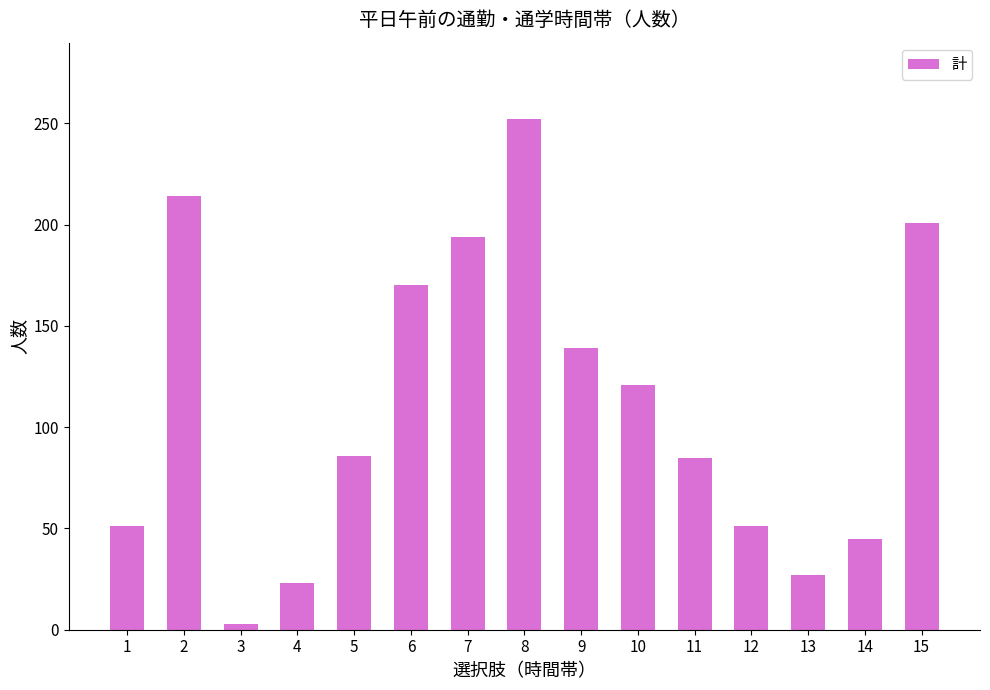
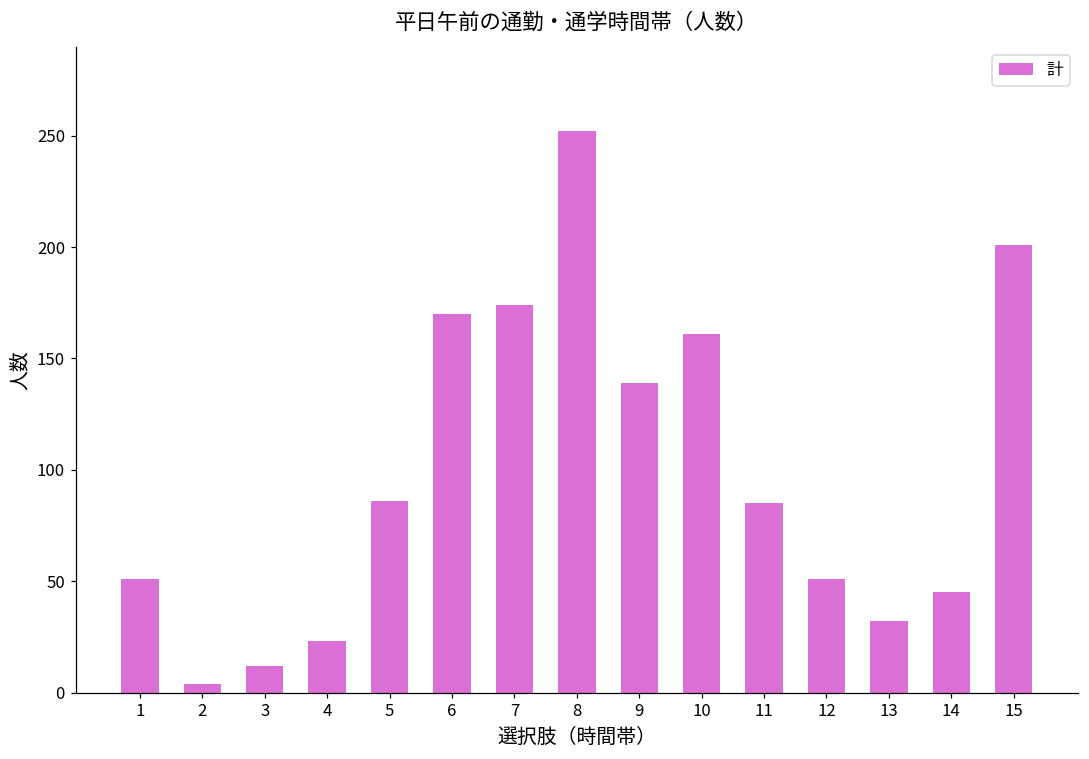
2: 214 -> 4
3: 3 -> 12
7: 194 -> 174
10: 121 -> 161
13: 27 -> 32
